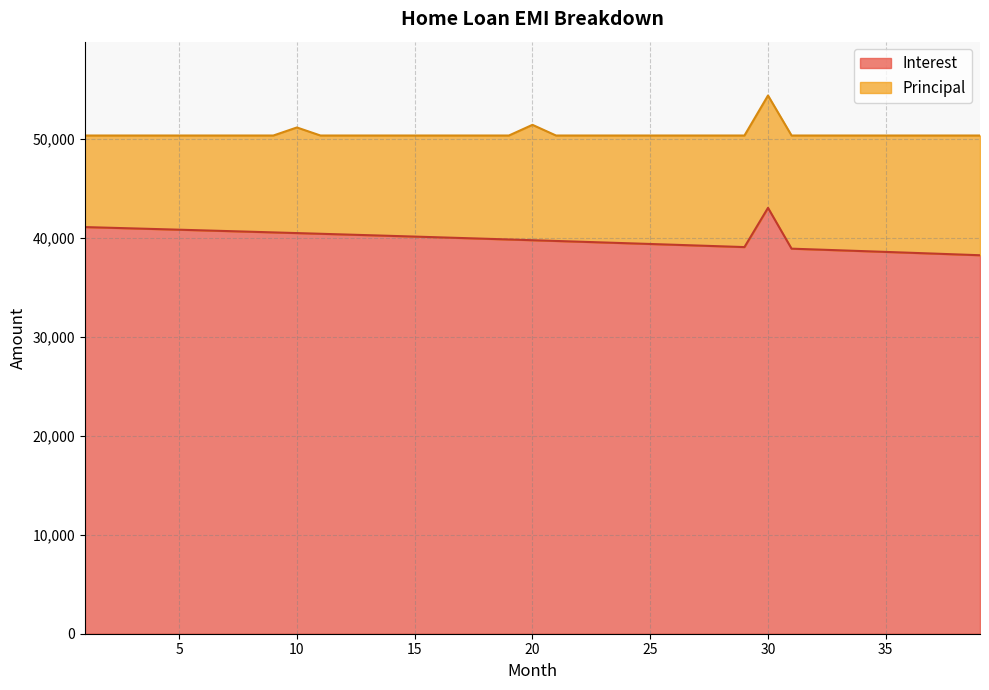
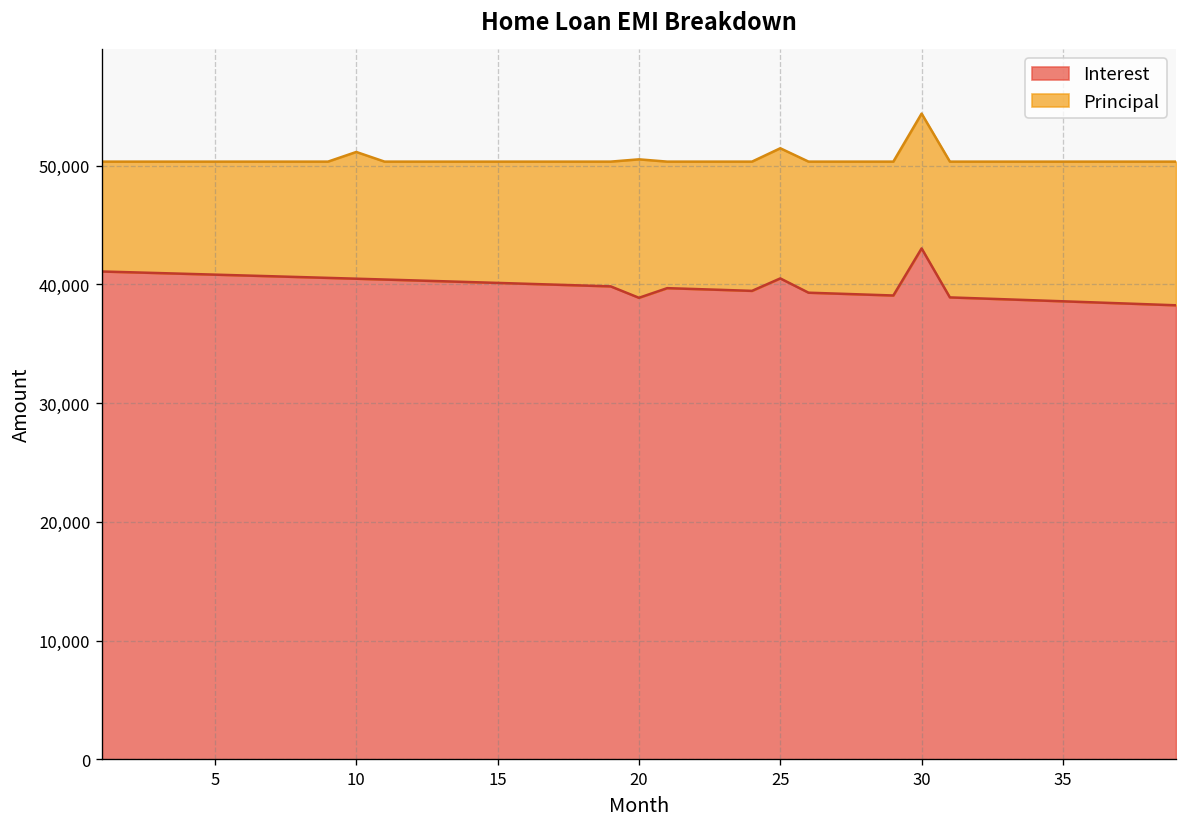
Interest, 20: 40,000 -> 39,000
Interest, 25: 39,000 -> 41,000
